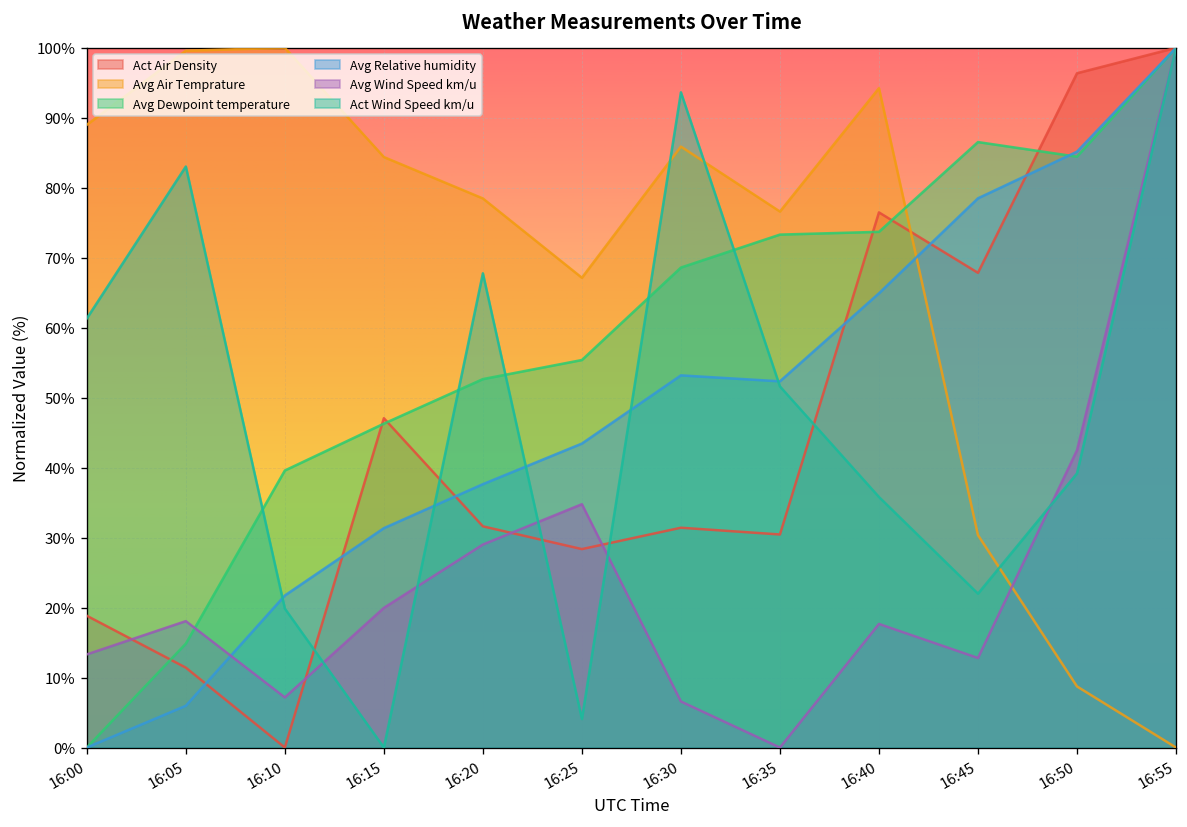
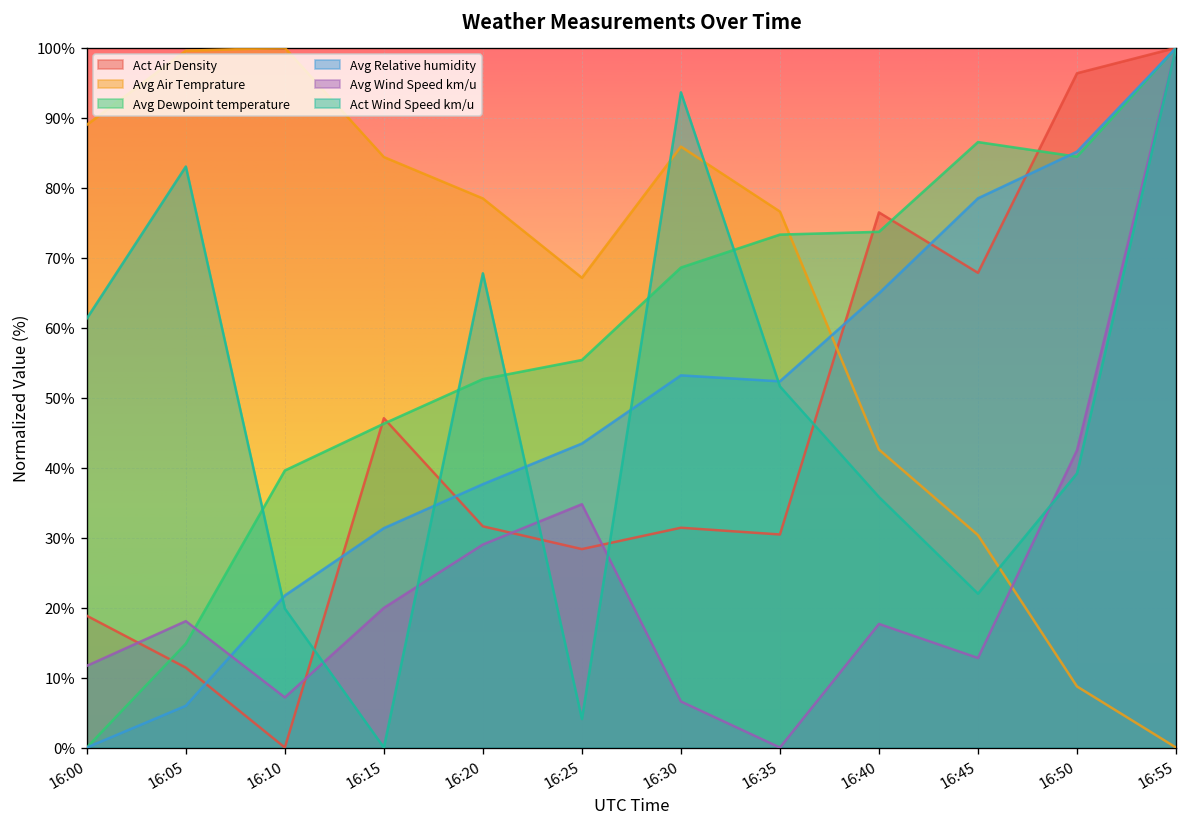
Avg Wind Speed km/u, 16:00: 13% -> 12%
Avg Air Temprature, 16:40: 94% -> 43%
